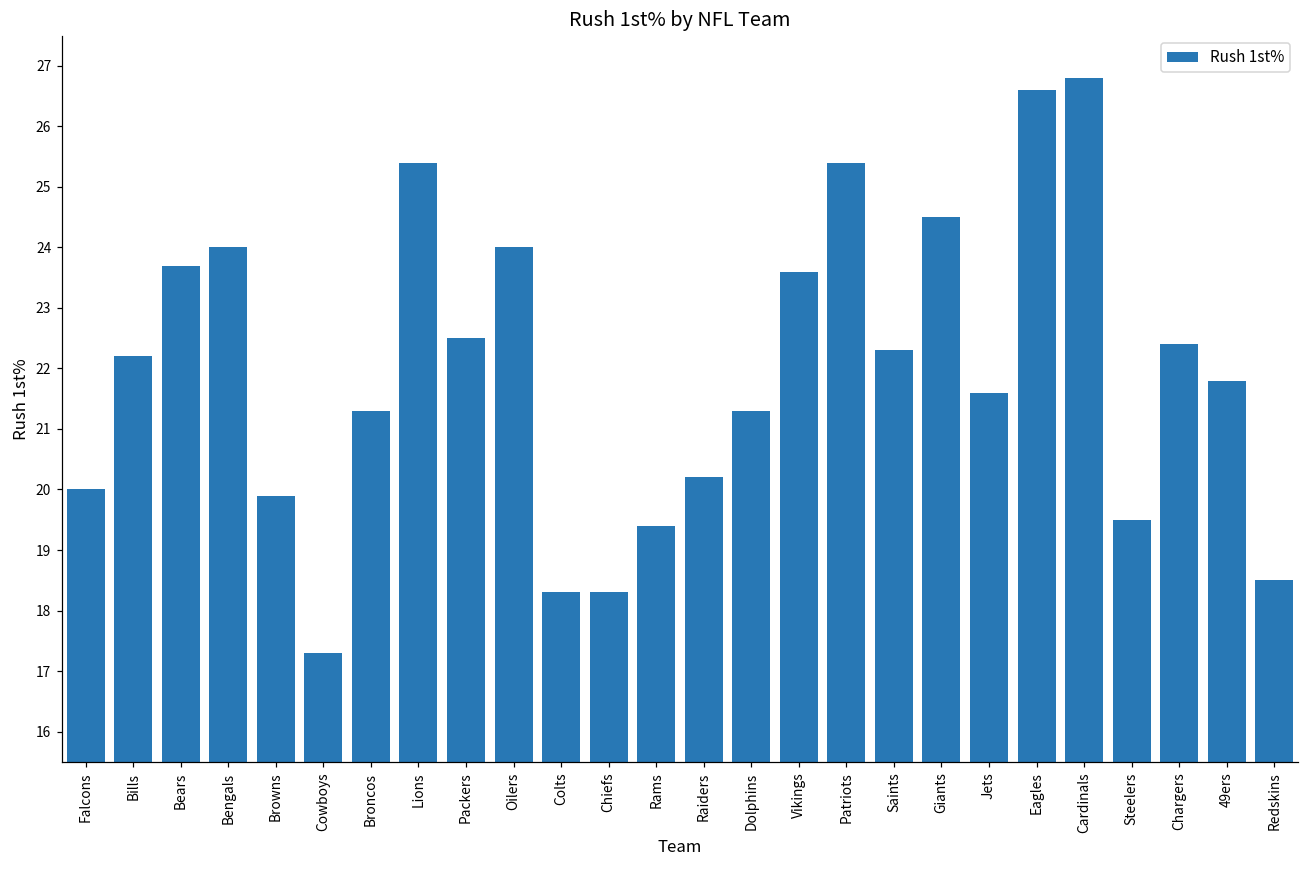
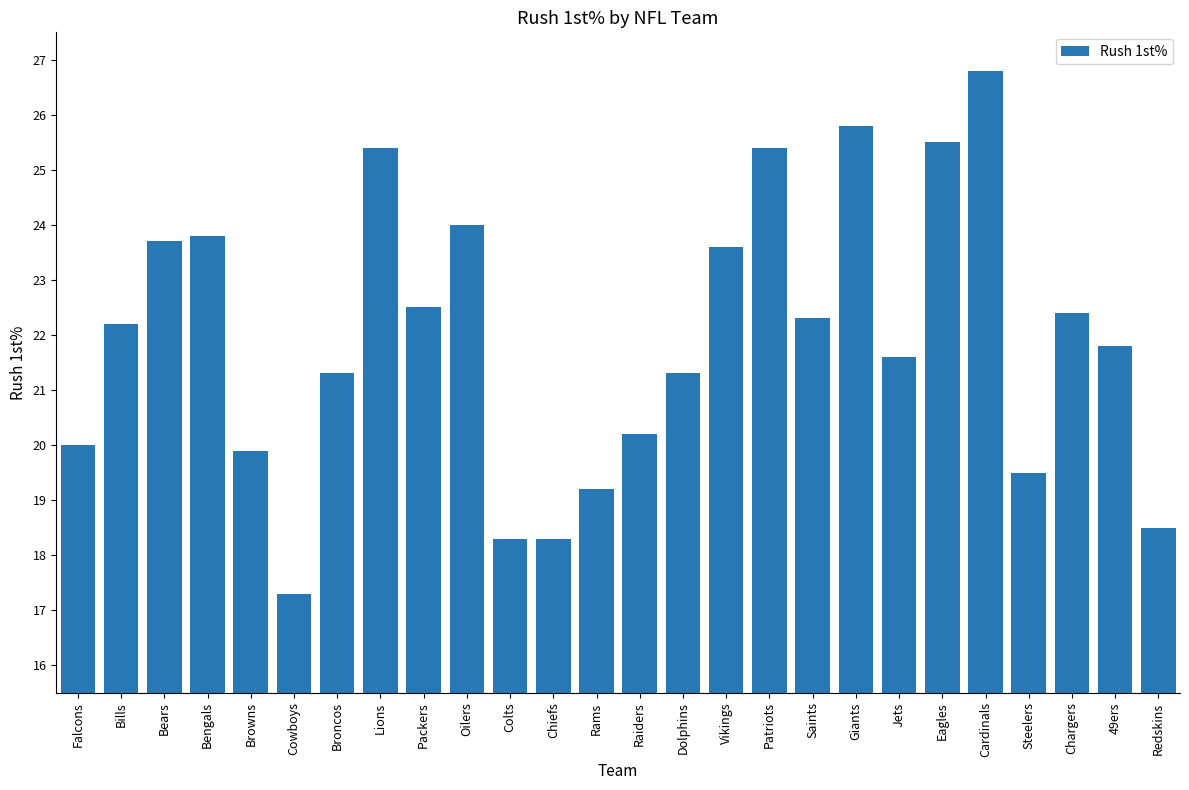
Bengals: 24.0 -> 23.8
Rams: 19.4 -> 19.2
Giants: 24.5 -> 25.8
Eagles: 26.6 -> 25.5
